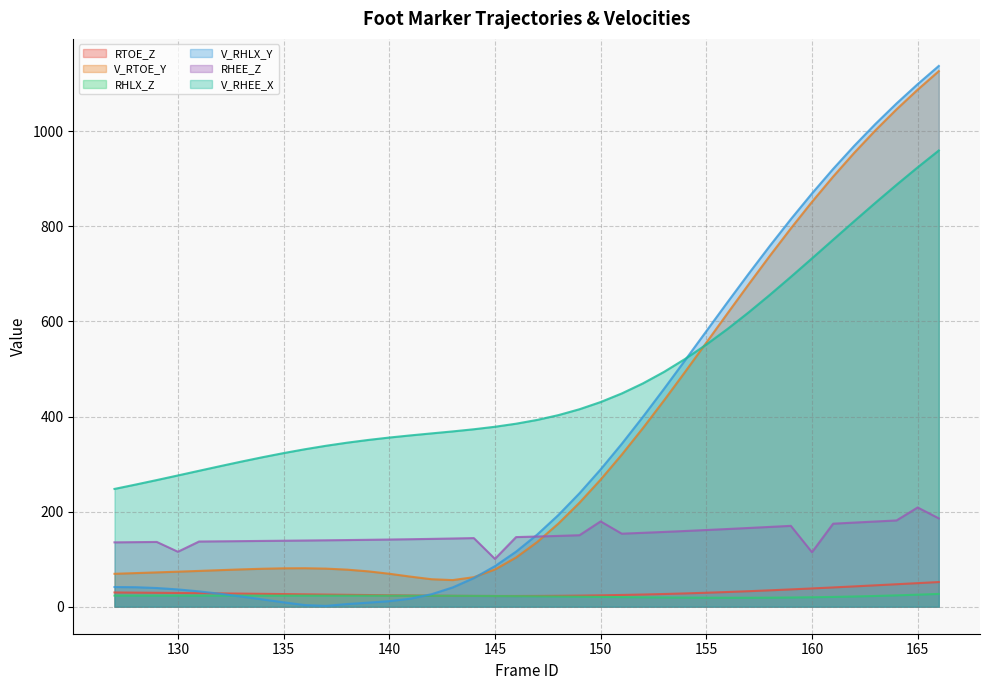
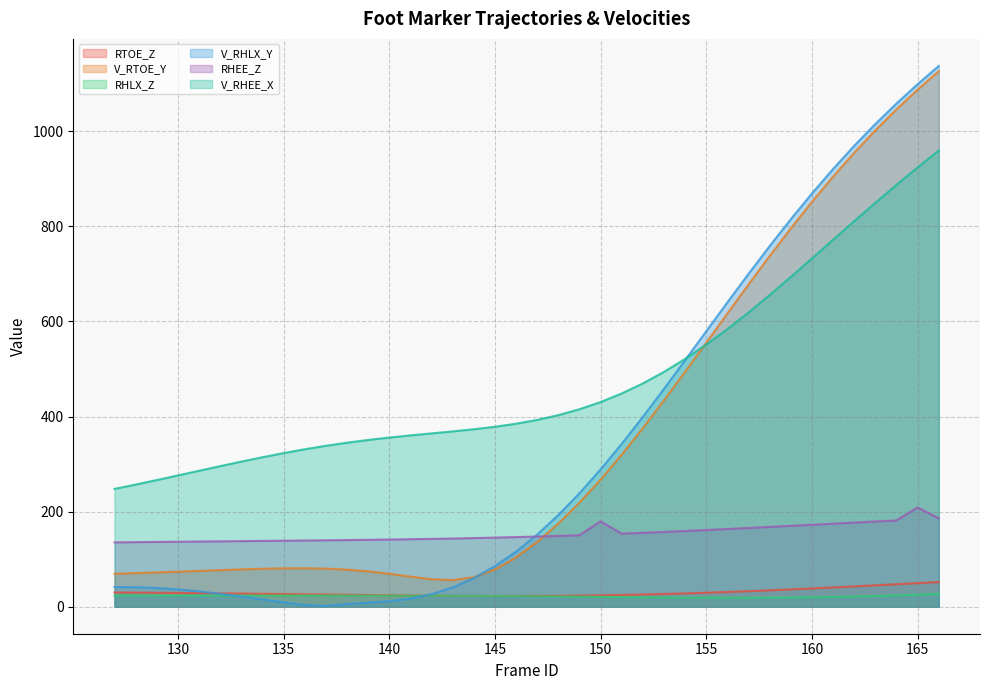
RHEE_Z, 130: 120 -> 140
RHEE_Z, 145: 100 -> 150
RHEE_Z, 160: 110 -> 170
